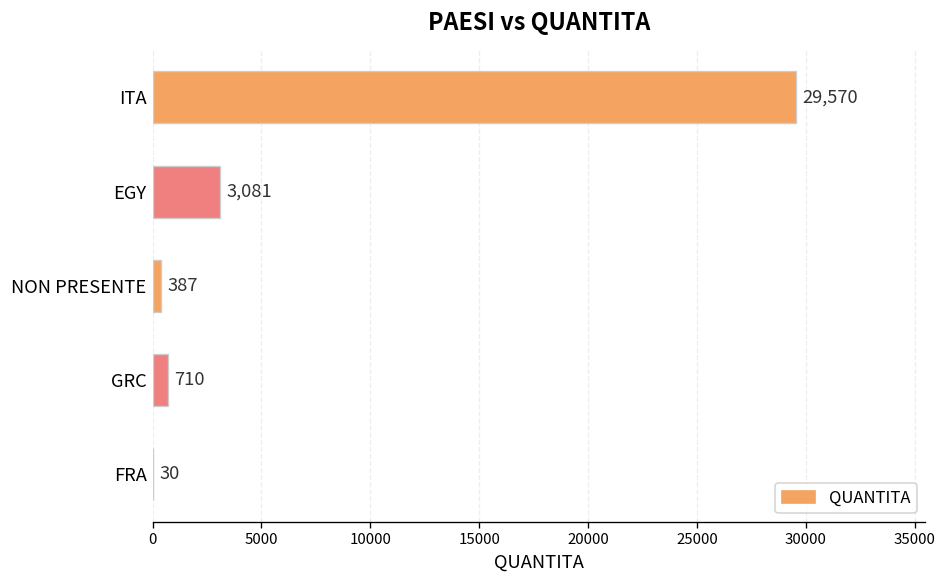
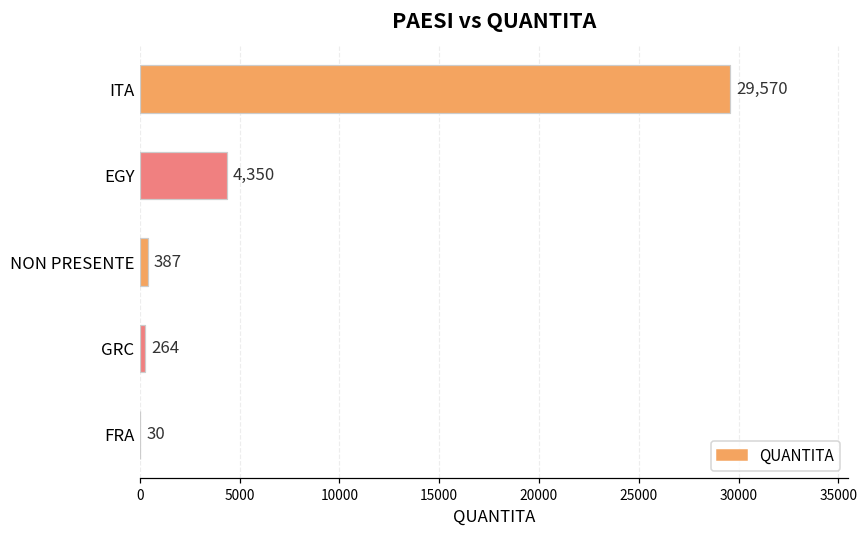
EGY: 3,081 -> 4,350
GRC: 710 -> 264
